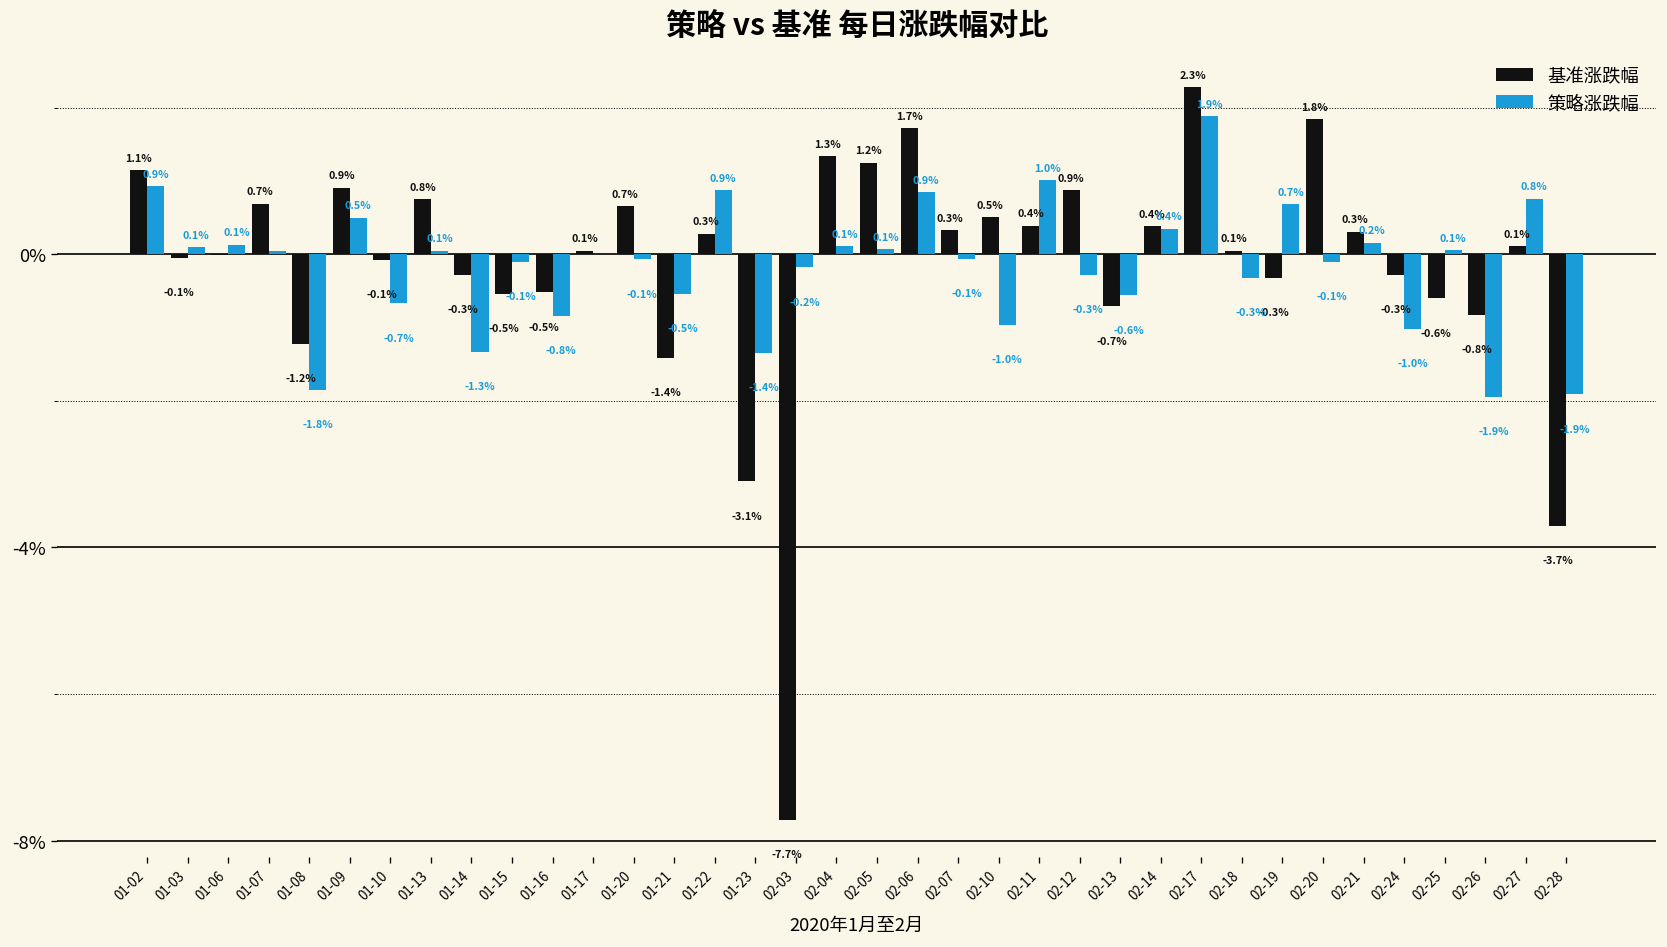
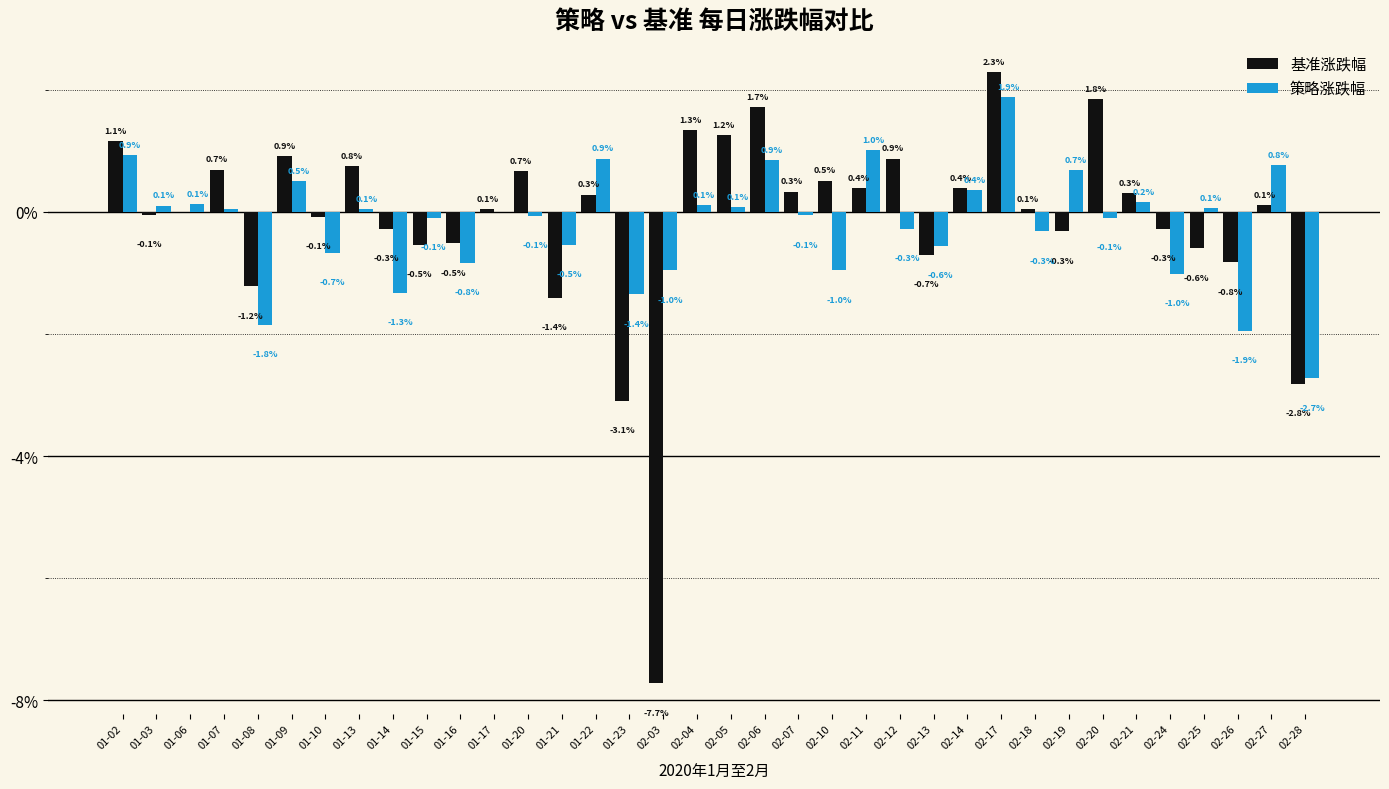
策略涨跌幅, 02-03: -0.2% -> -1.0%
基准涨跌幅, 02-28: -3.7% -> -2.8%
策略涨跌幅, 02-28: -1.9% -> -2.7%
